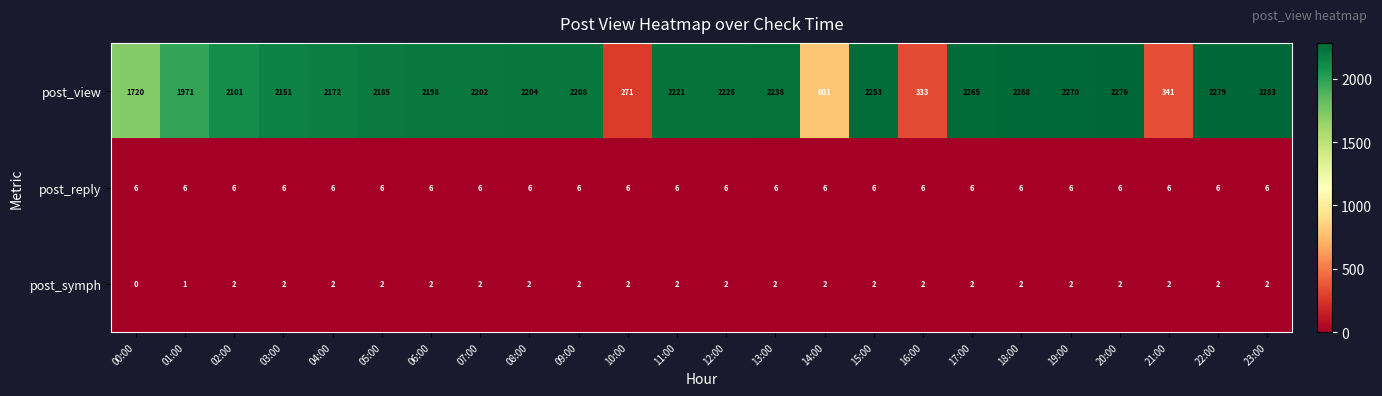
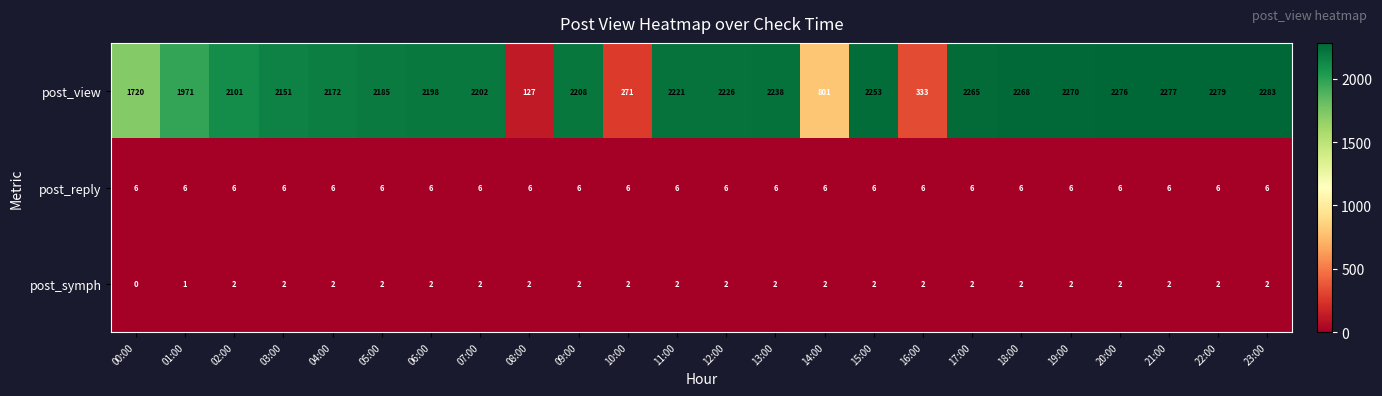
post_view, 08:00: 2204 -> 127
post_view, 21:00: 341 -> 2277
